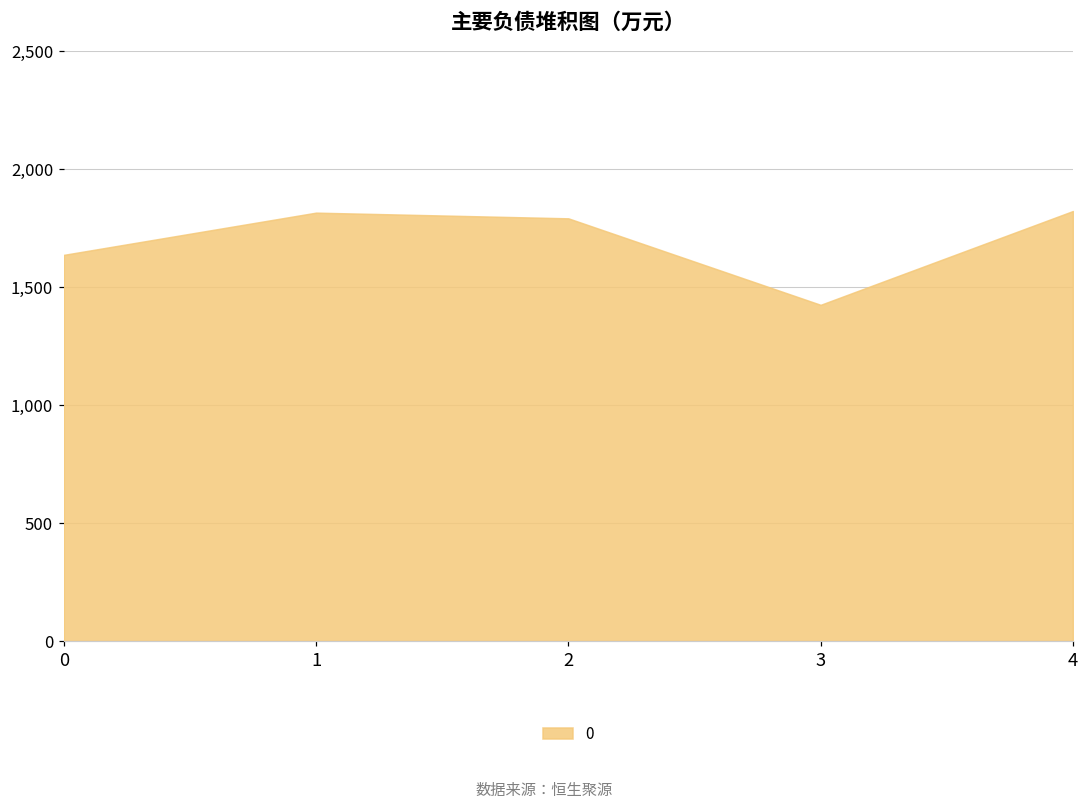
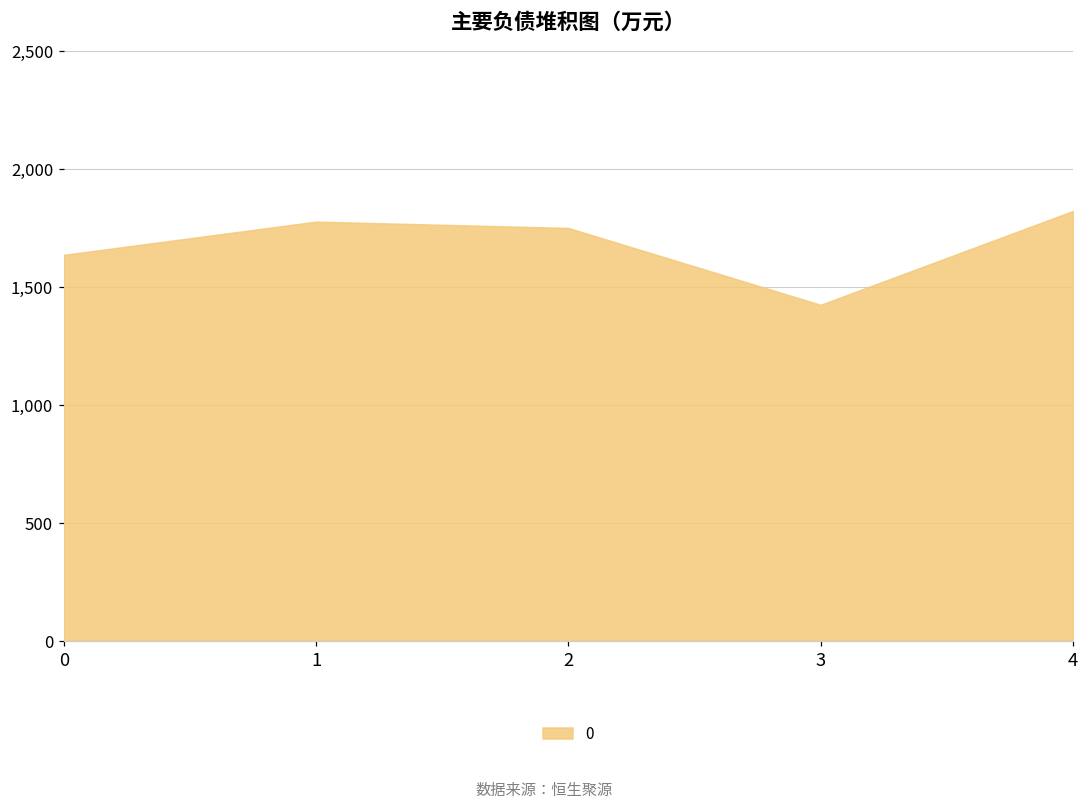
1: 1,810 -> 1,780
2: 1,790 -> 1,750
